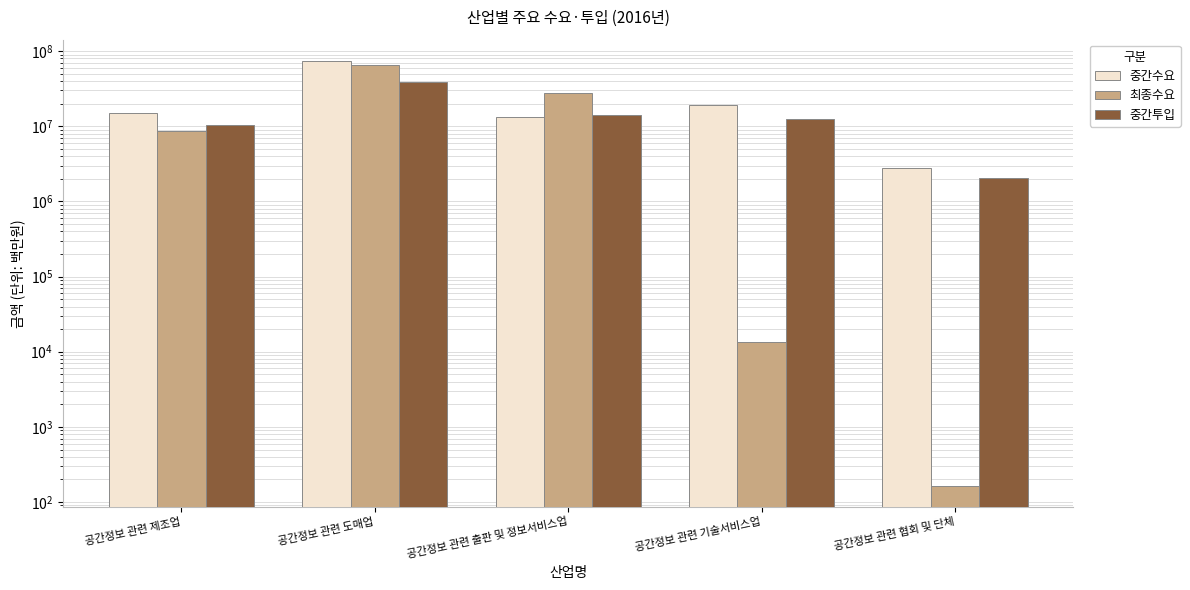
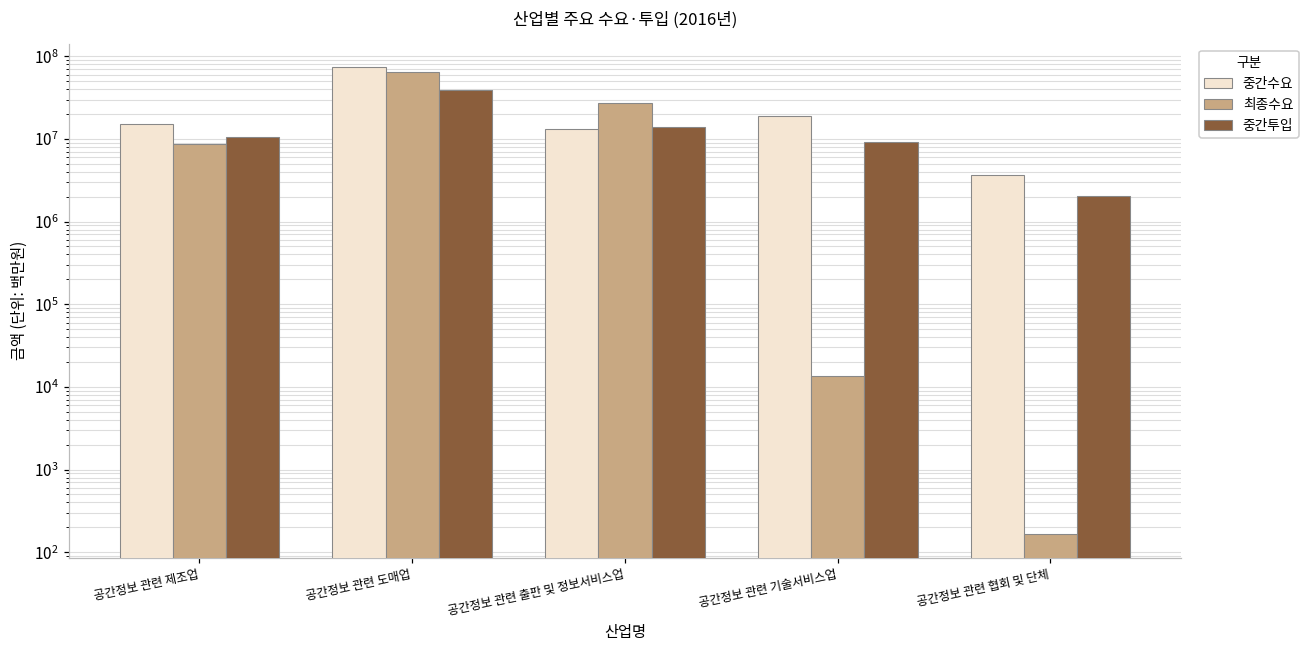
중간투입, 공간정보 관련 기술서비스업: 13000000 -> 9000000
중간수요, 공간정보 관련 협회 및 단체: 2800000 -> 4000000
